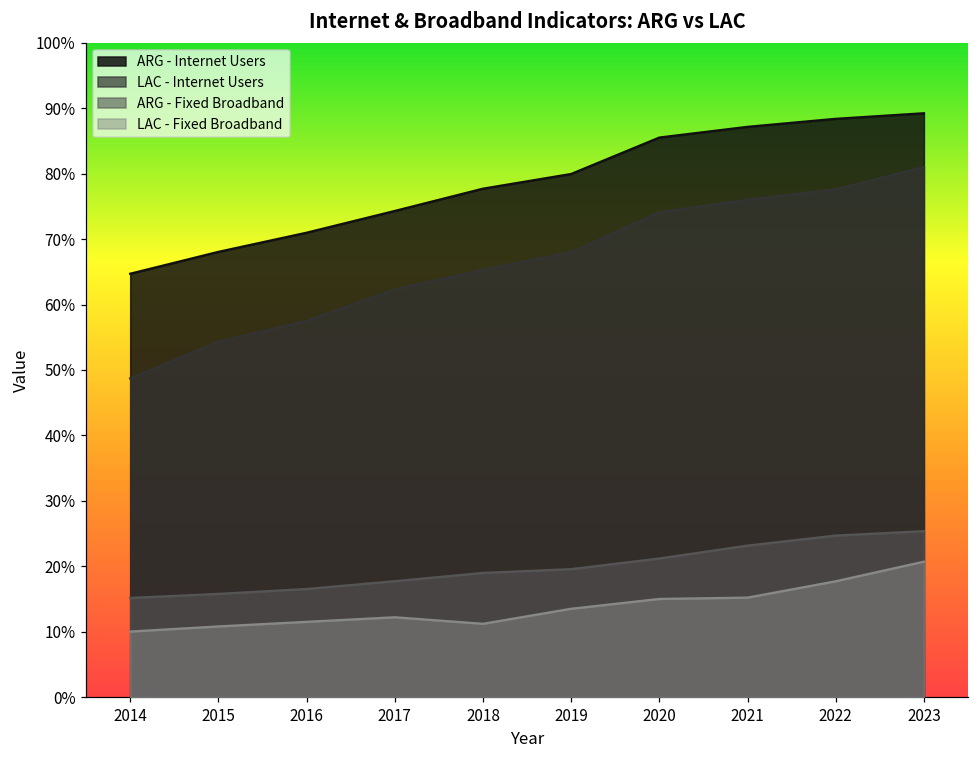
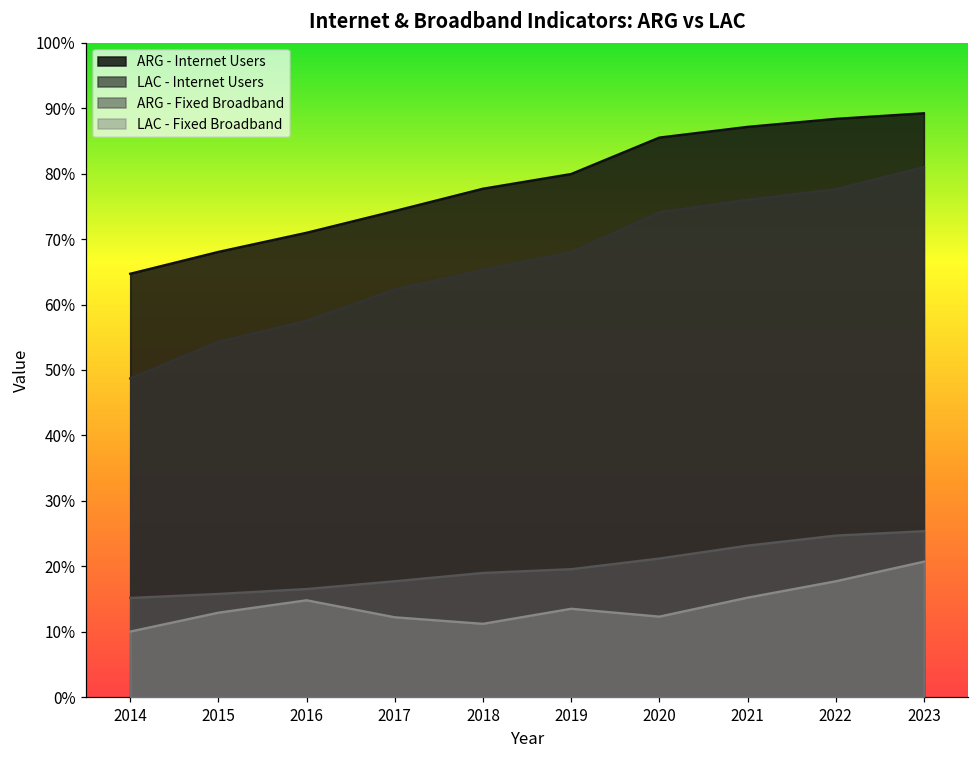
LAC - Fixed Broadband, 2015: 11% -> 13%
LAC - Fixed Broadband, 2016: 12% -> 15%
LAC - Fixed Broadband, 2020: 15% -> 12%
